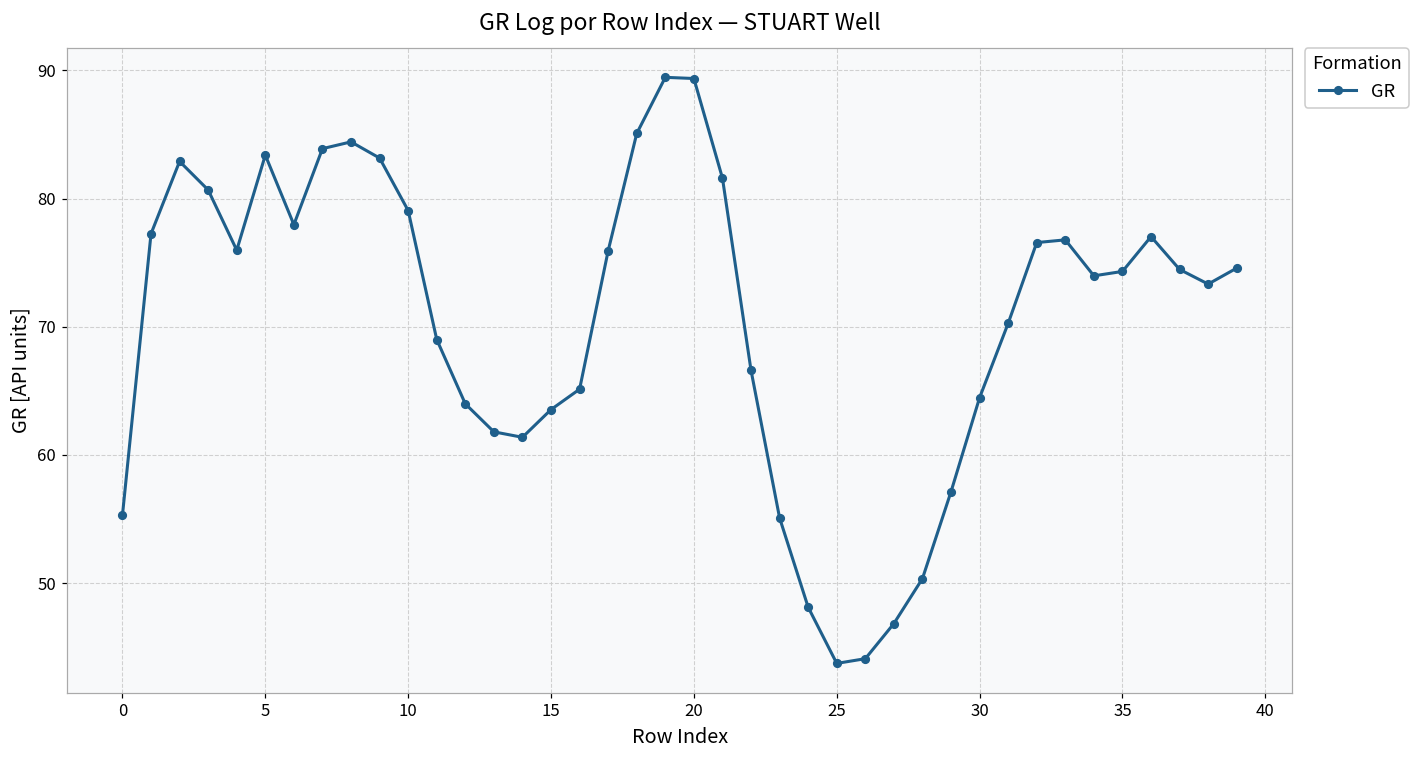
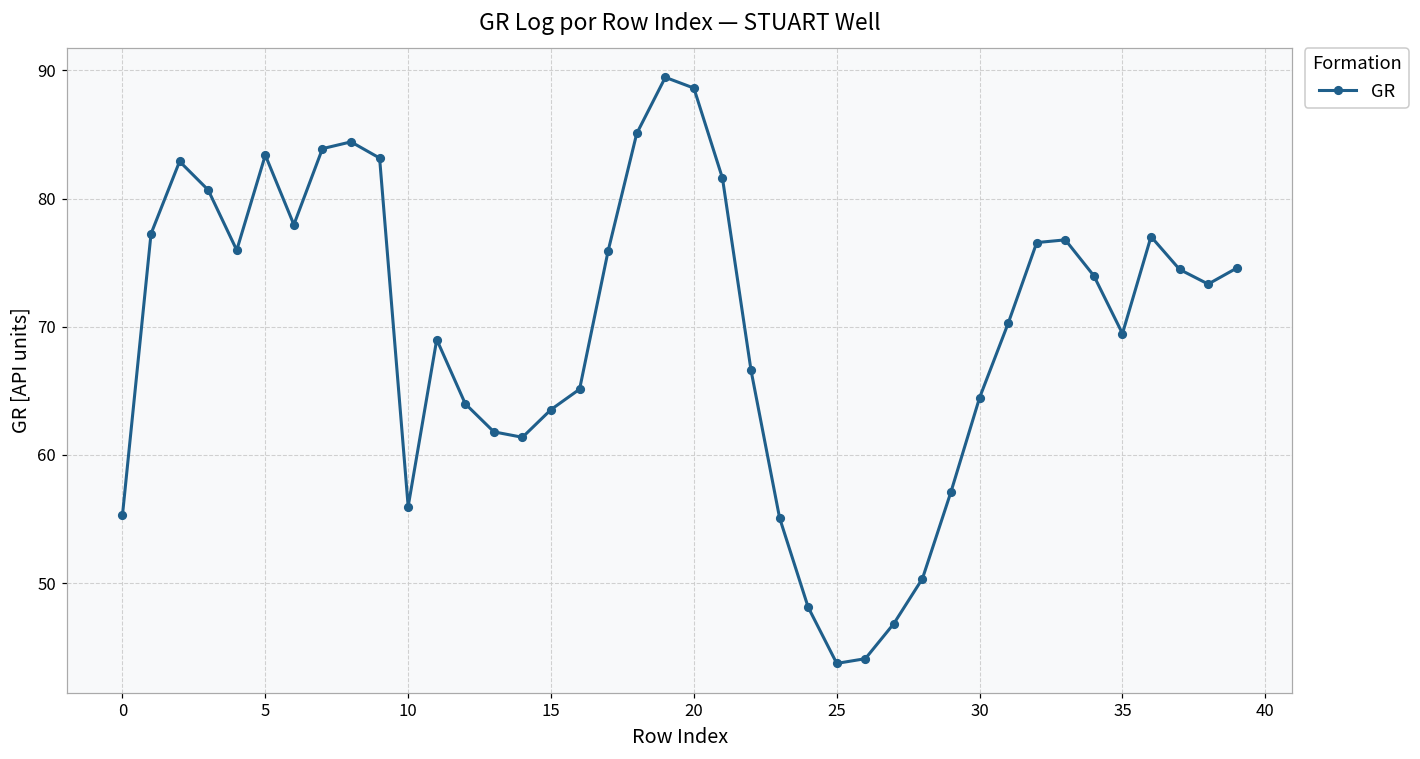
10: 79.1 -> 56.0
20: 89.4 -> 88.6
35: 74.3 -> 69.5
